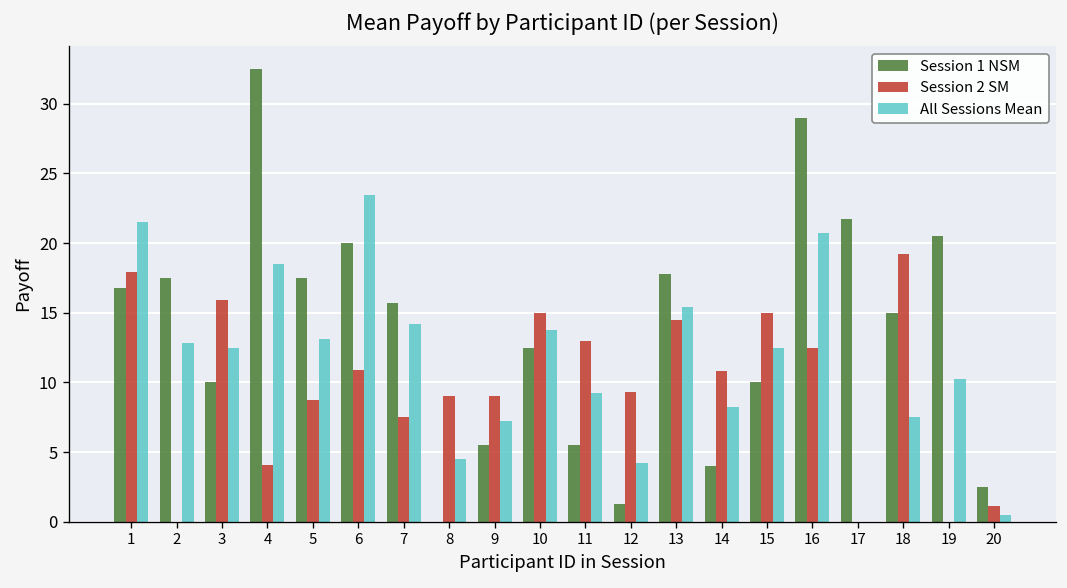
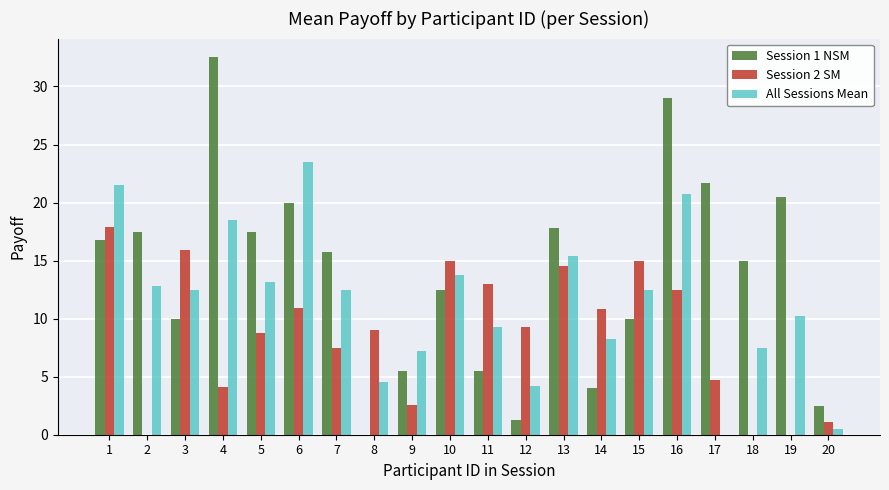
All Sessions Mean, 7: 14.2 -> 12.5
Session 2 SM, 9: 9.0 -> 2.6
Session 2 SM, 17: 0.0 -> 4.7
Session 2 SM, 18: 19.2 -> 0.0
